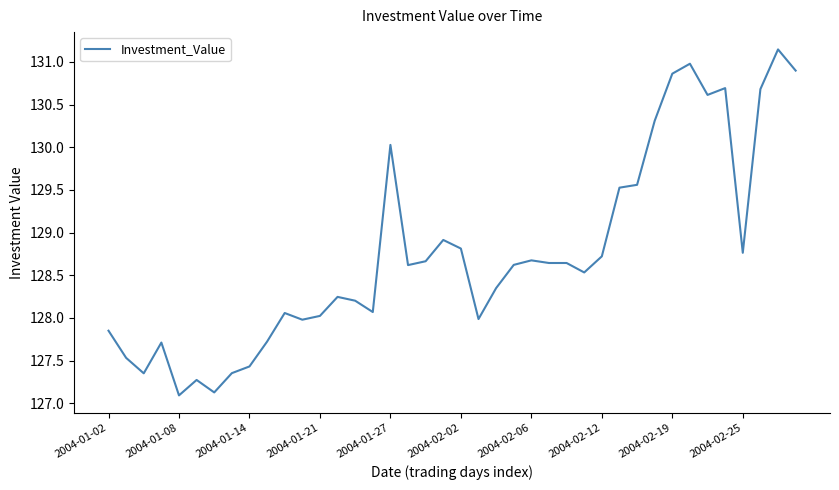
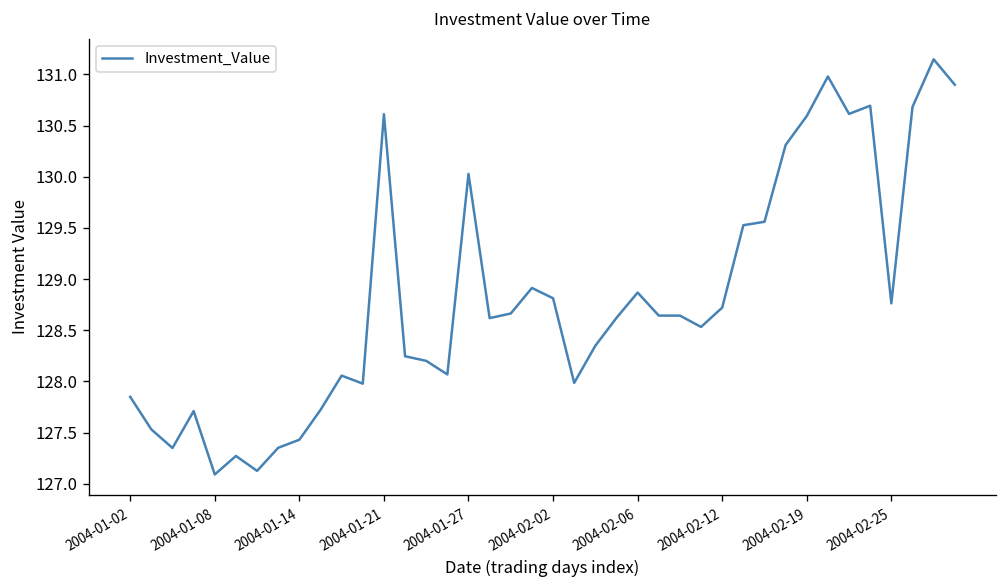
2004-01-21: 128.0 -> 130.6
2004-02-06: 128.7 -> 128.9
2004-02-19: 130.9 -> 130.6
